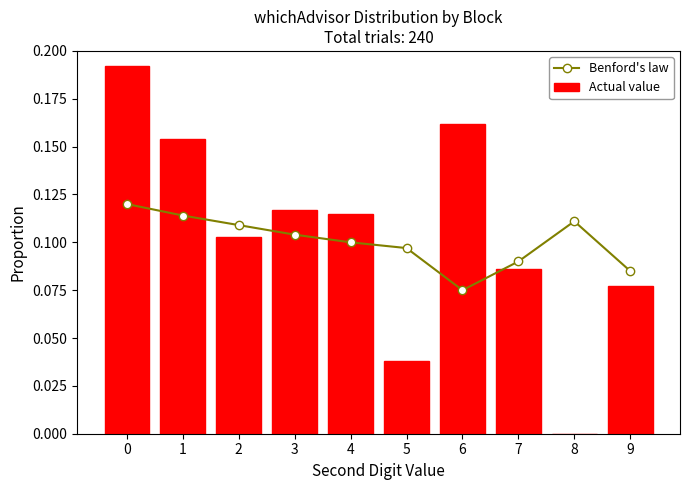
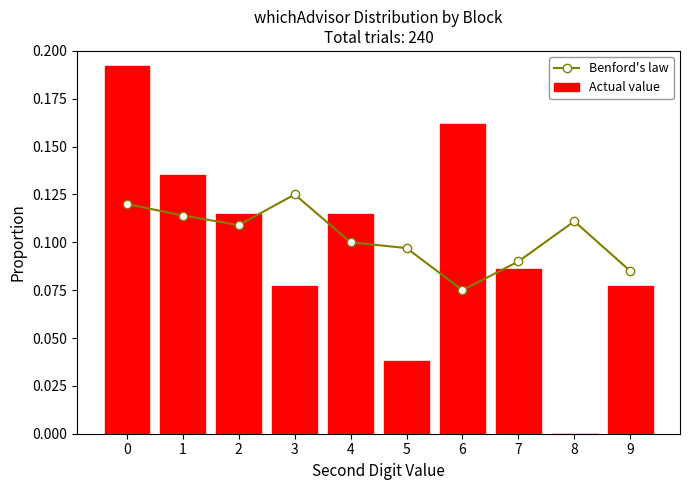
Actual value, 1: 0.154 -> 0.135
Actual value, 2: 0.103 -> 0.115
Benford's law, 3: 0.104 -> 0.125
Actual value, 3: 0.117 -> 0.077
